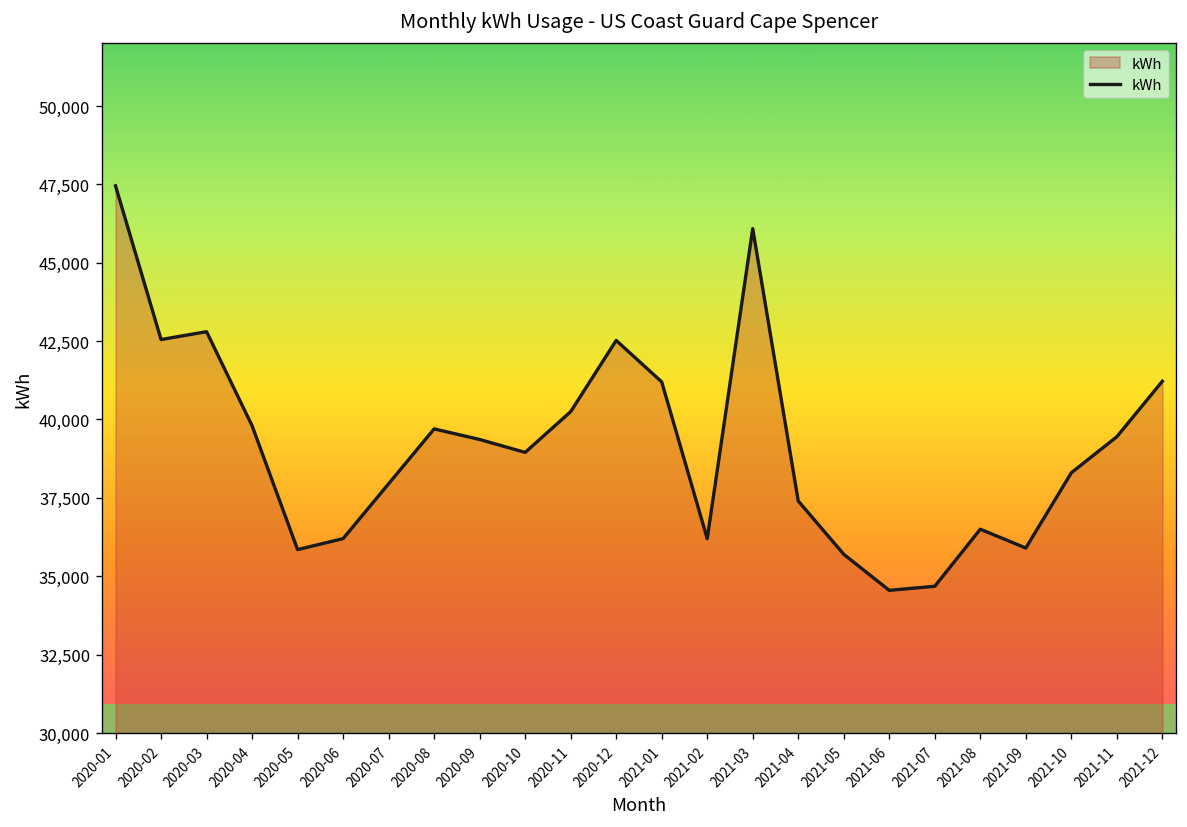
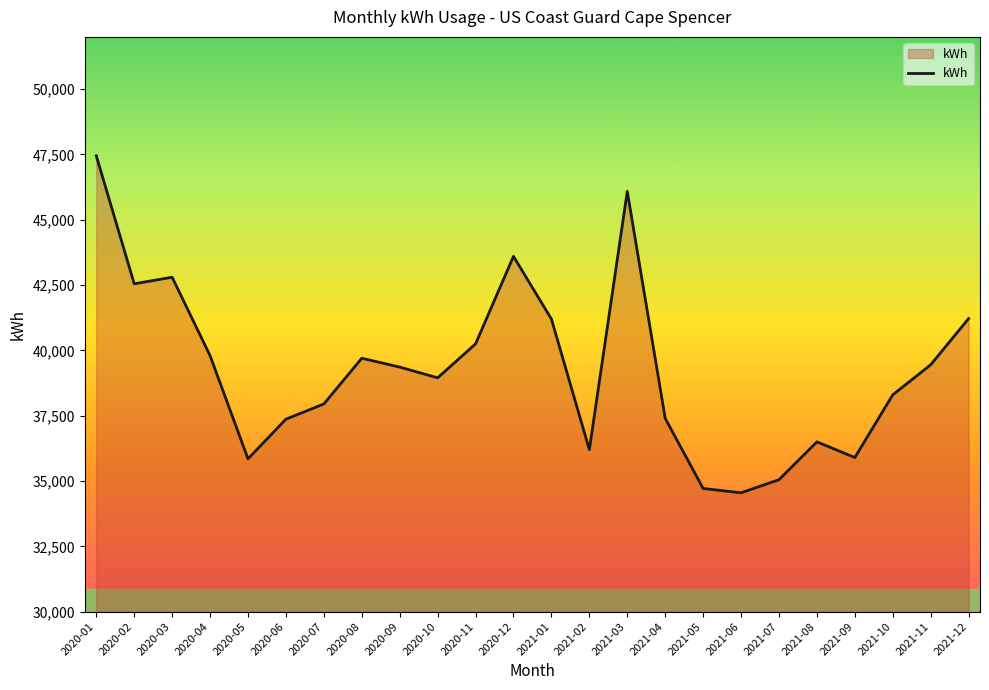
2020-06: 36,200 -> 37,400
2020-12: 42,500 -> 43,600
2021-05: 35,700 -> 34,700
2021-07: 34,700 -> 35,100
